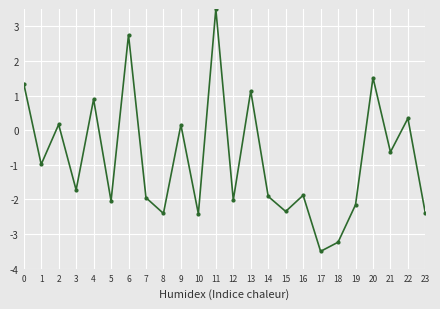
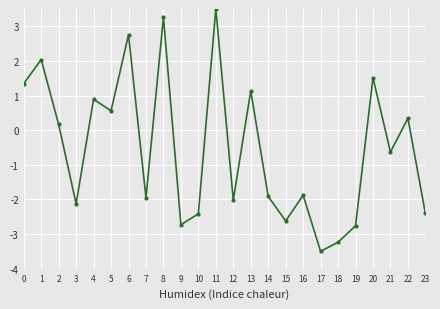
1: -1.0 -> 2.0
3: -1.7 -> -2.1
5: -2.0 -> 0.6
8: -2.4 -> 3.3
9: 0.2 -> -2.7
15: -2.3 -> -2.6
19: -2.2 -> -2.8
